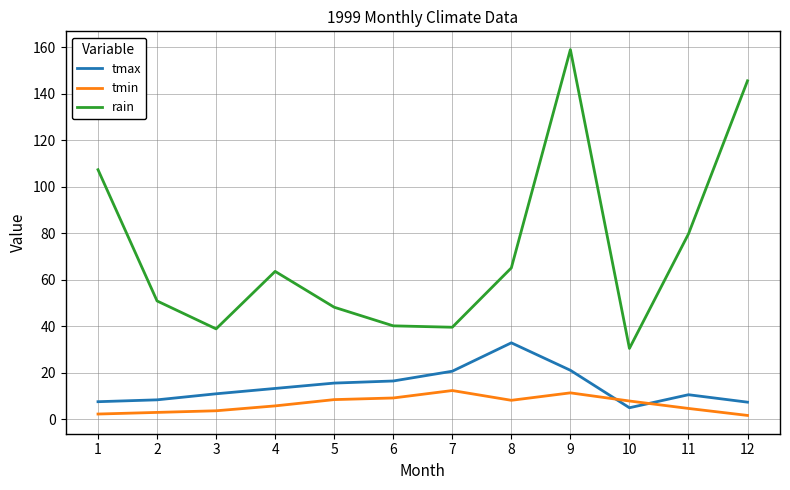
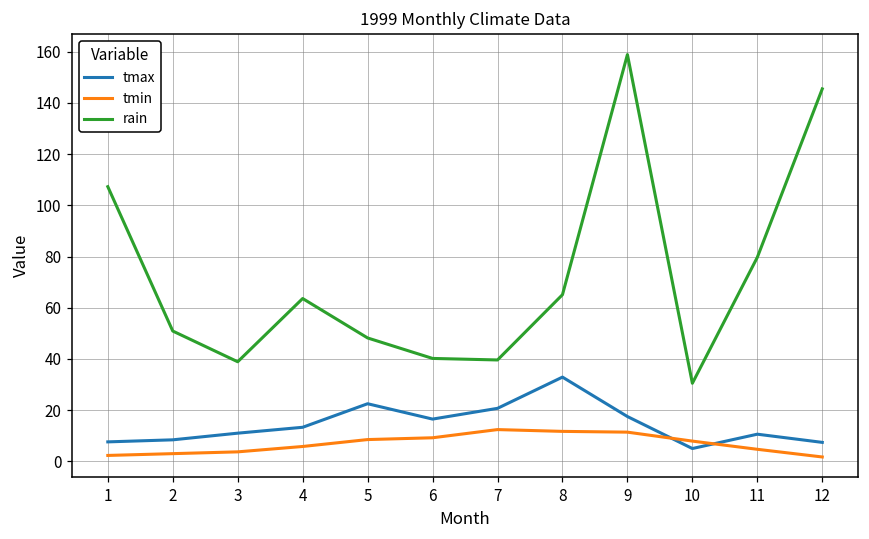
tmax, 5: 16 -> 23
tmin, 8: 8 -> 12
tmax, 9: 21 -> 18
